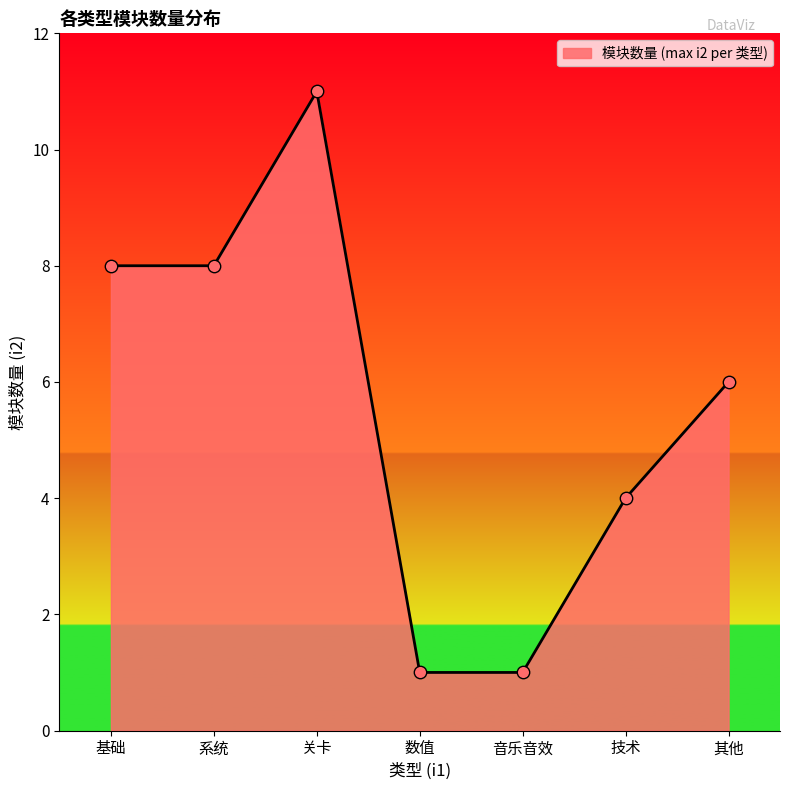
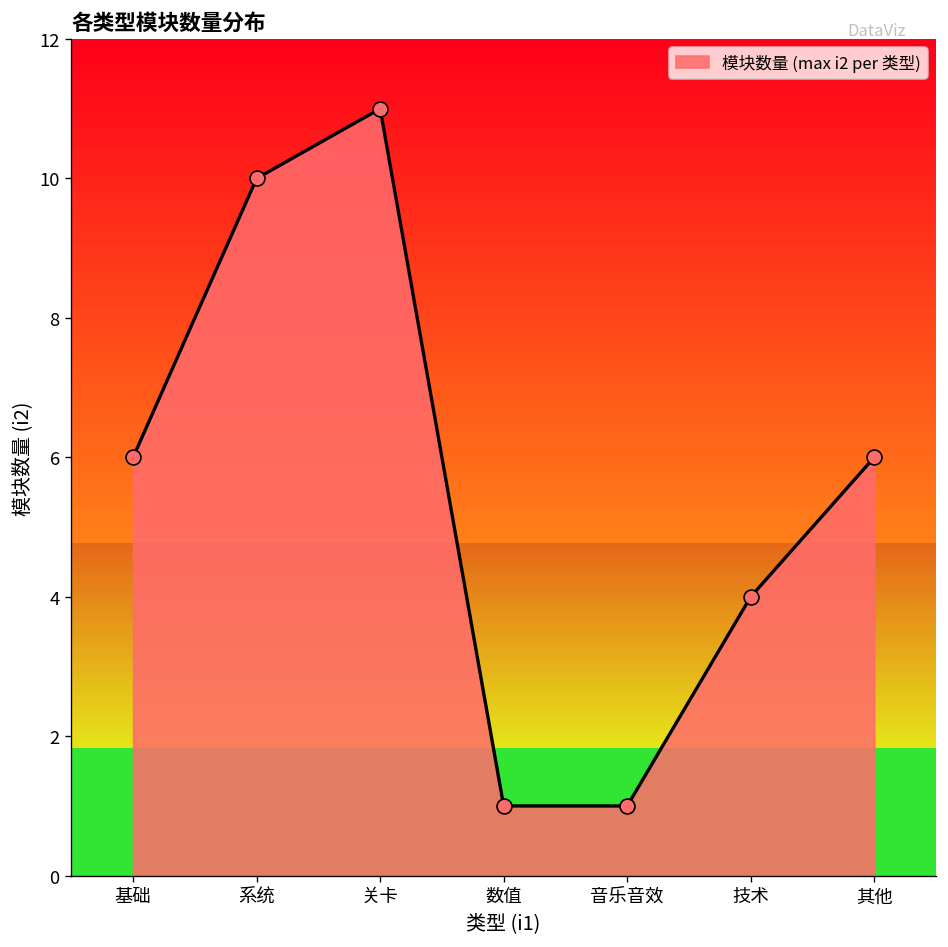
基础: 8 -> 6
系统: 8 -> 10
